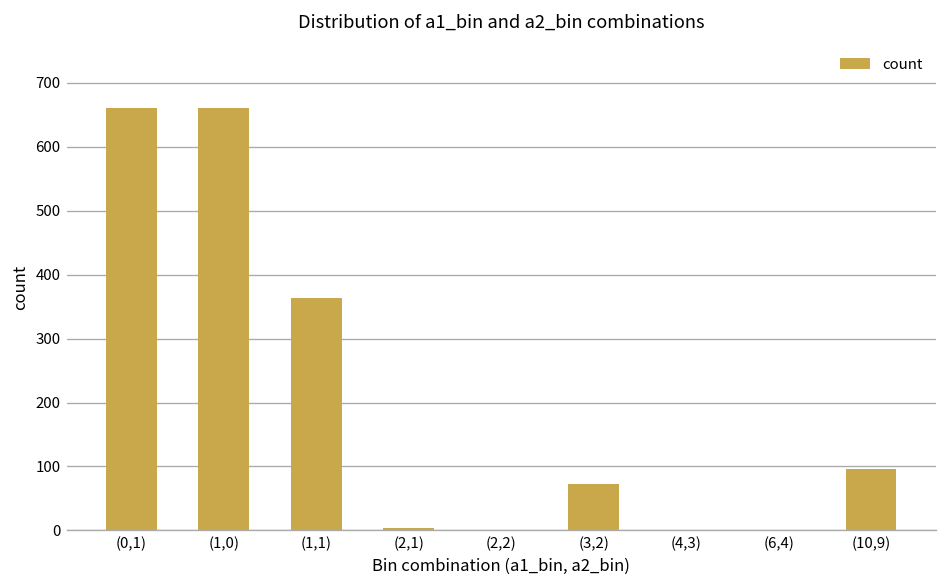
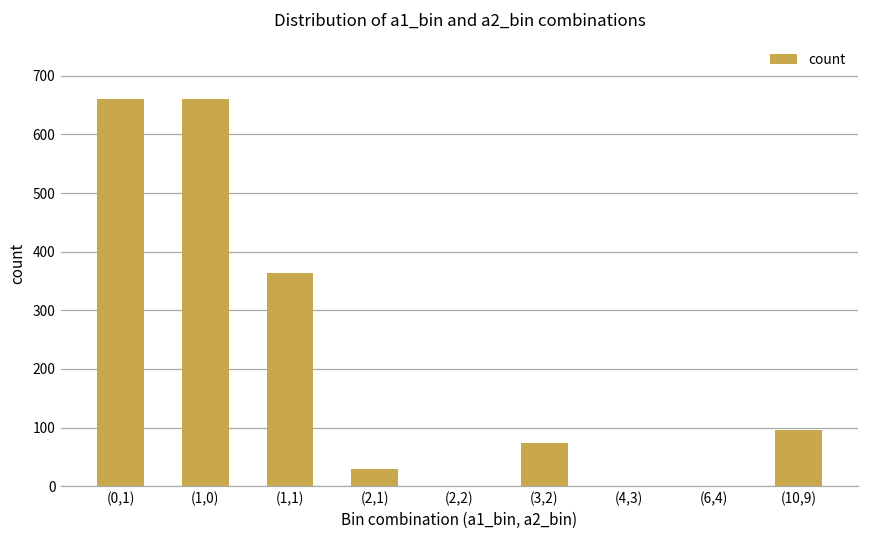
(2,1): 0 -> 30
